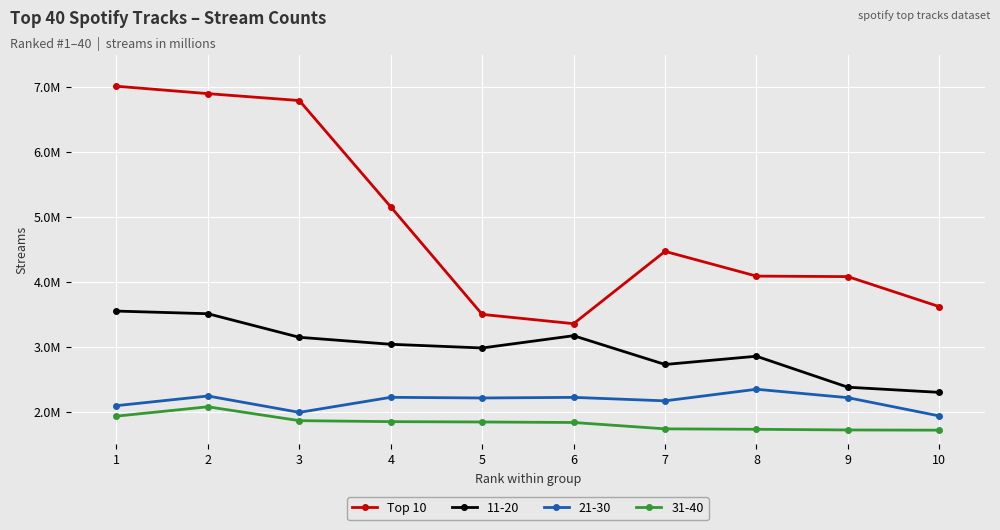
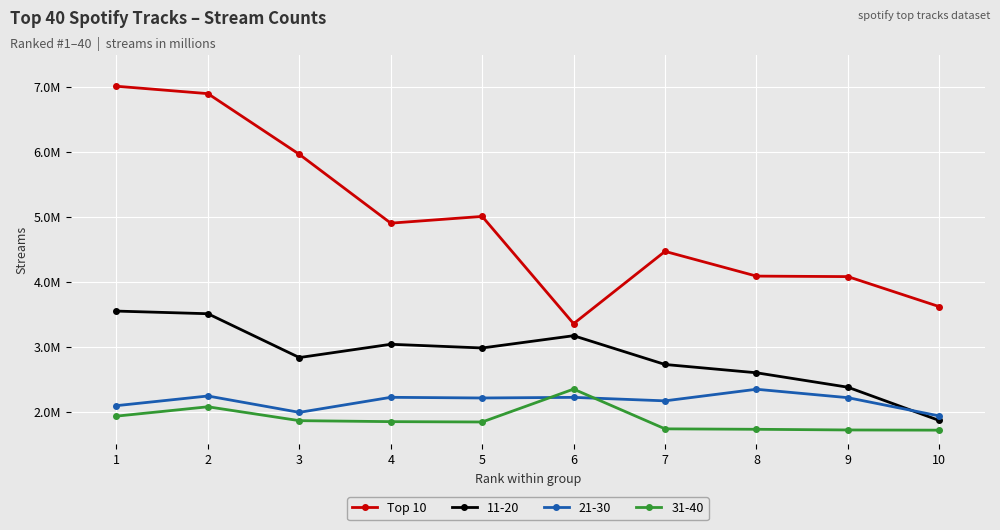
Top 10, 3: 6800000 -> 6000000
11-20, 3: 3100000 -> 2800000
Top 10, 4: 5200000 -> 4900000
Top 10, 5: 3500000 -> 5000000
31-40, 6: 1800000 -> 2300000
11-20, 8: 2900000 -> 2600000
11-20, 10: 2300000 -> 1900000
